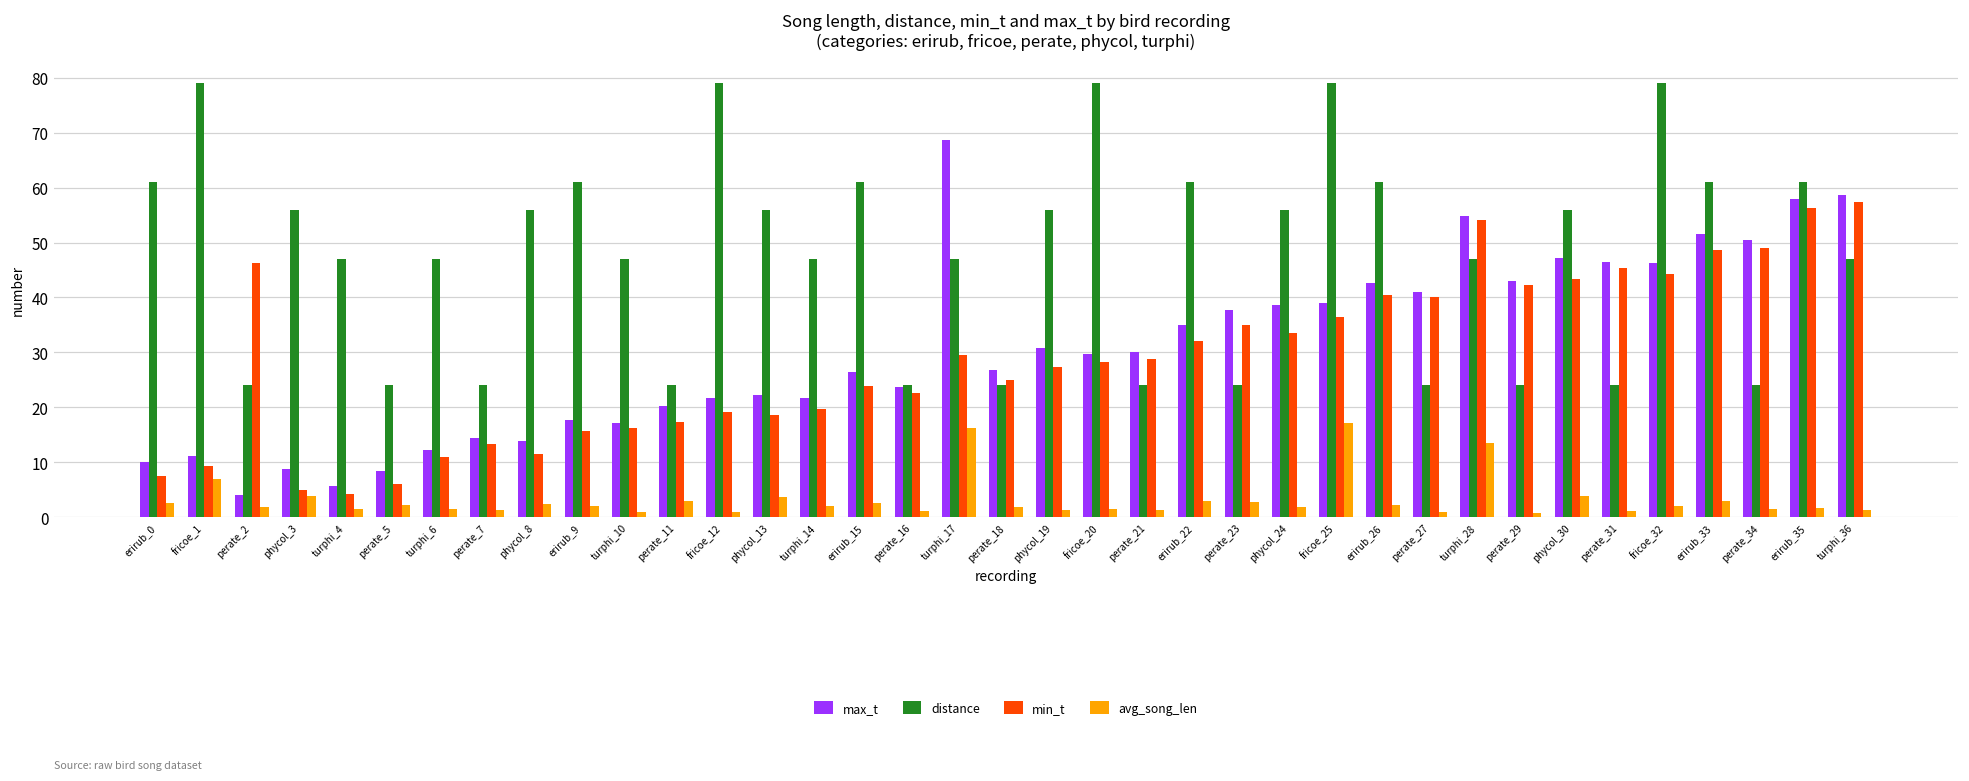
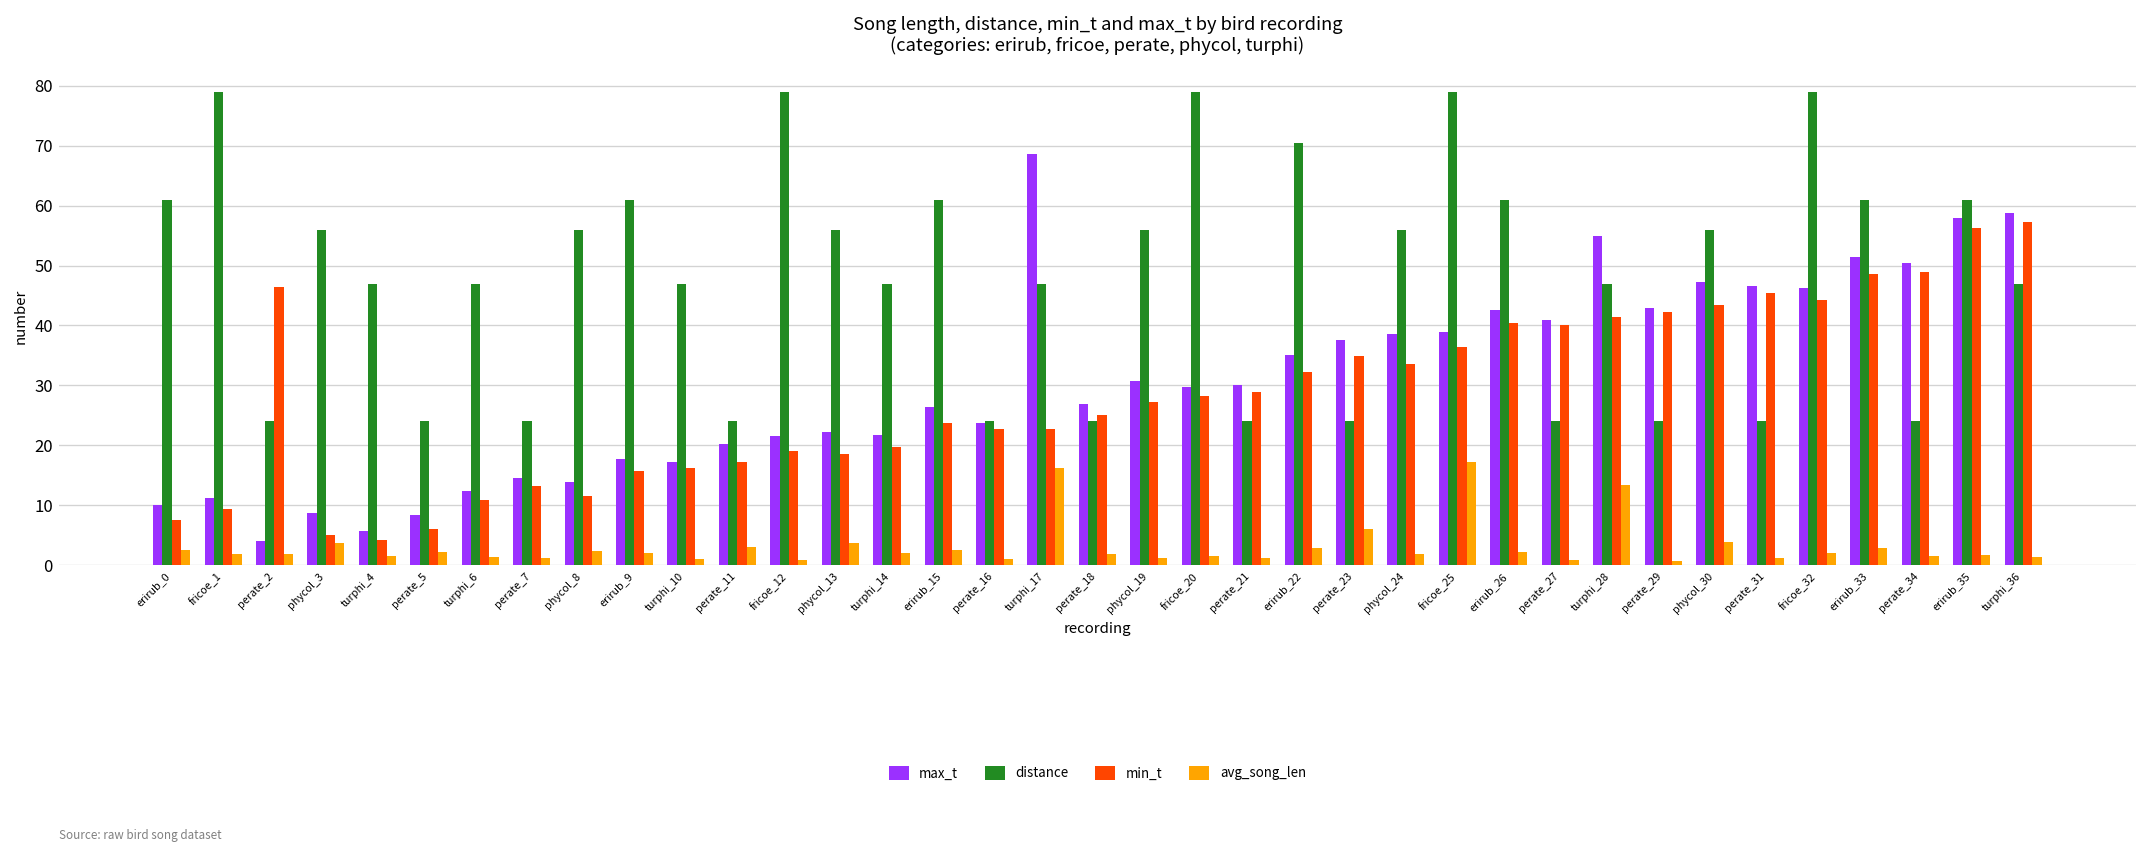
avg_song_len, fricoe_1: 7 -> 2
min_t, turphi_17: 29 -> 23
distance, erirub_22: 61 -> 70
avg_song_len, perate_23: 3 -> 6
min_t, turphi_28: 54 -> 41
